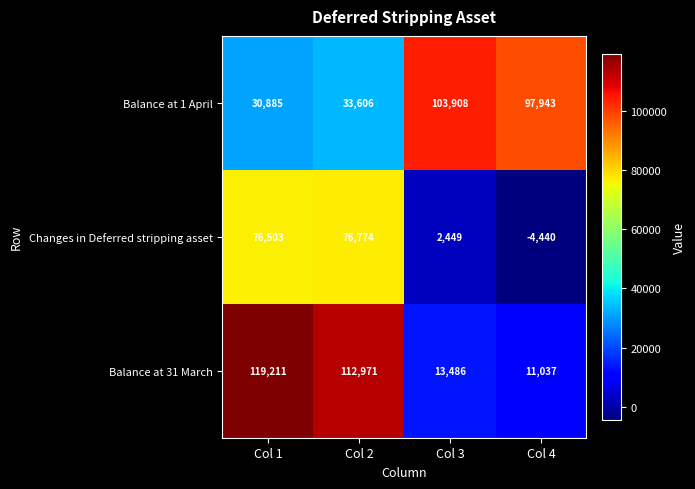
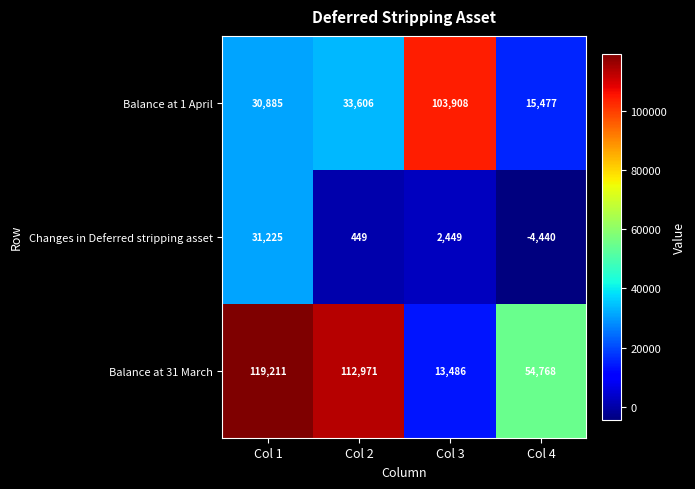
Balance at 1 April, Col 4: 97,943 -> 15,477
Changes in Deferred stripping asset, Col 1: 76,503 -> 31,225
Changes in Deferred stripping asset, Col 2: 76,774 -> 449
Balance at 31 March, Col 4: 11,037 -> 54,768
